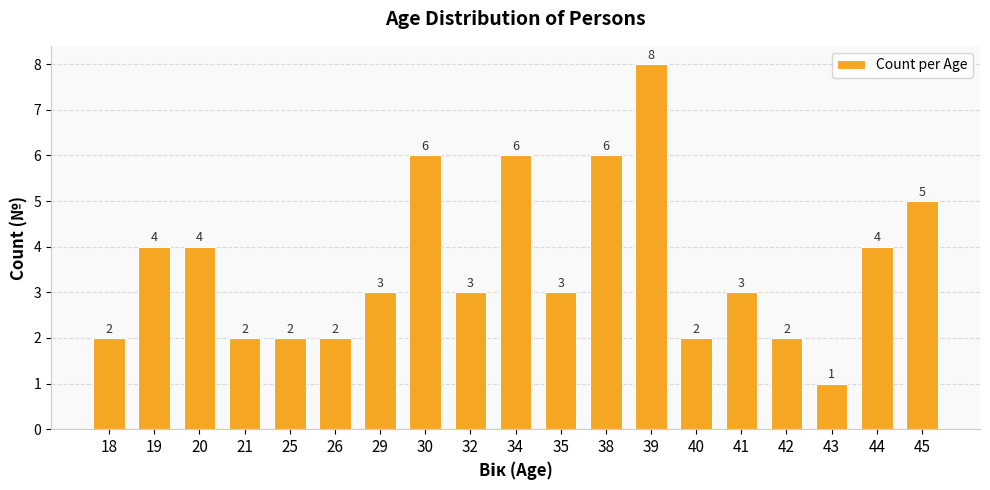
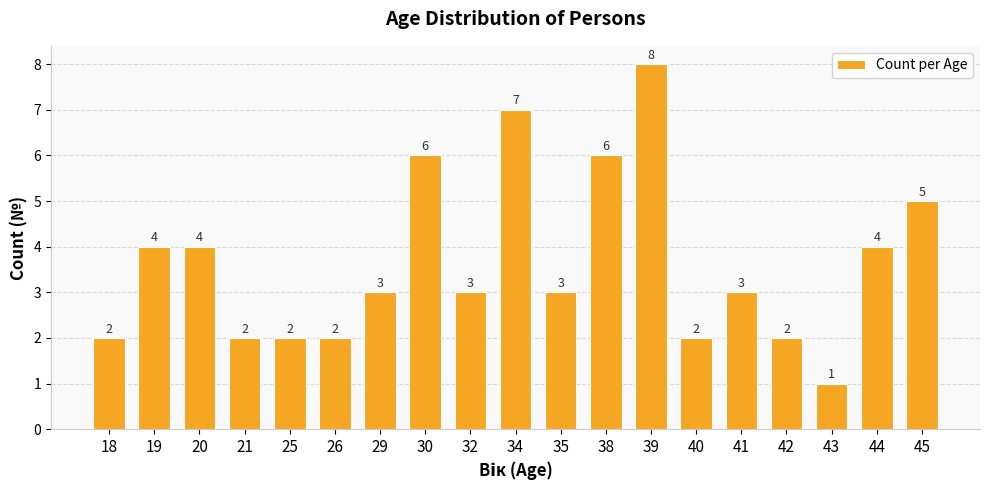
34: 6 -> 7
